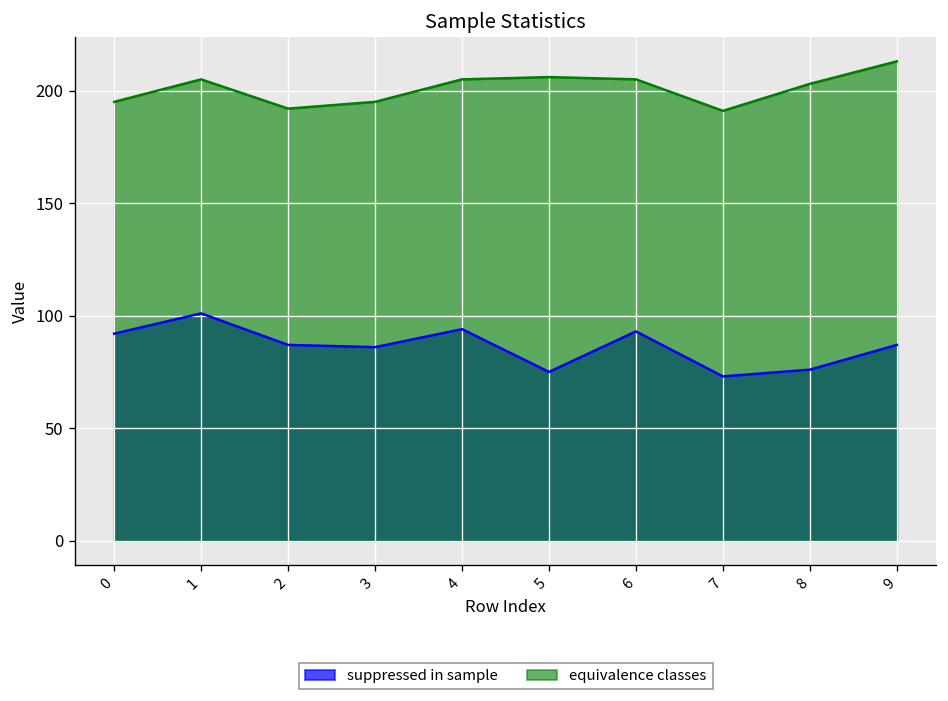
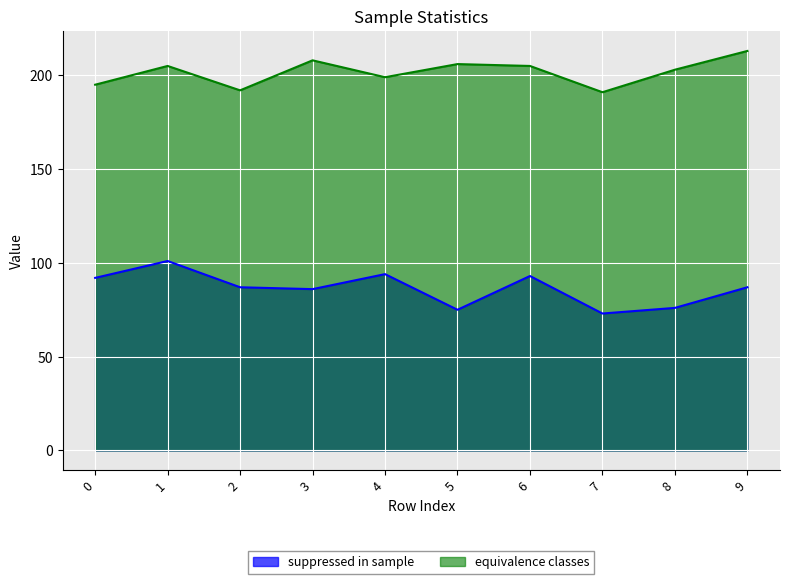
equivalence classes, 3: 195 -> 208
equivalence classes, 4: 205 -> 199
